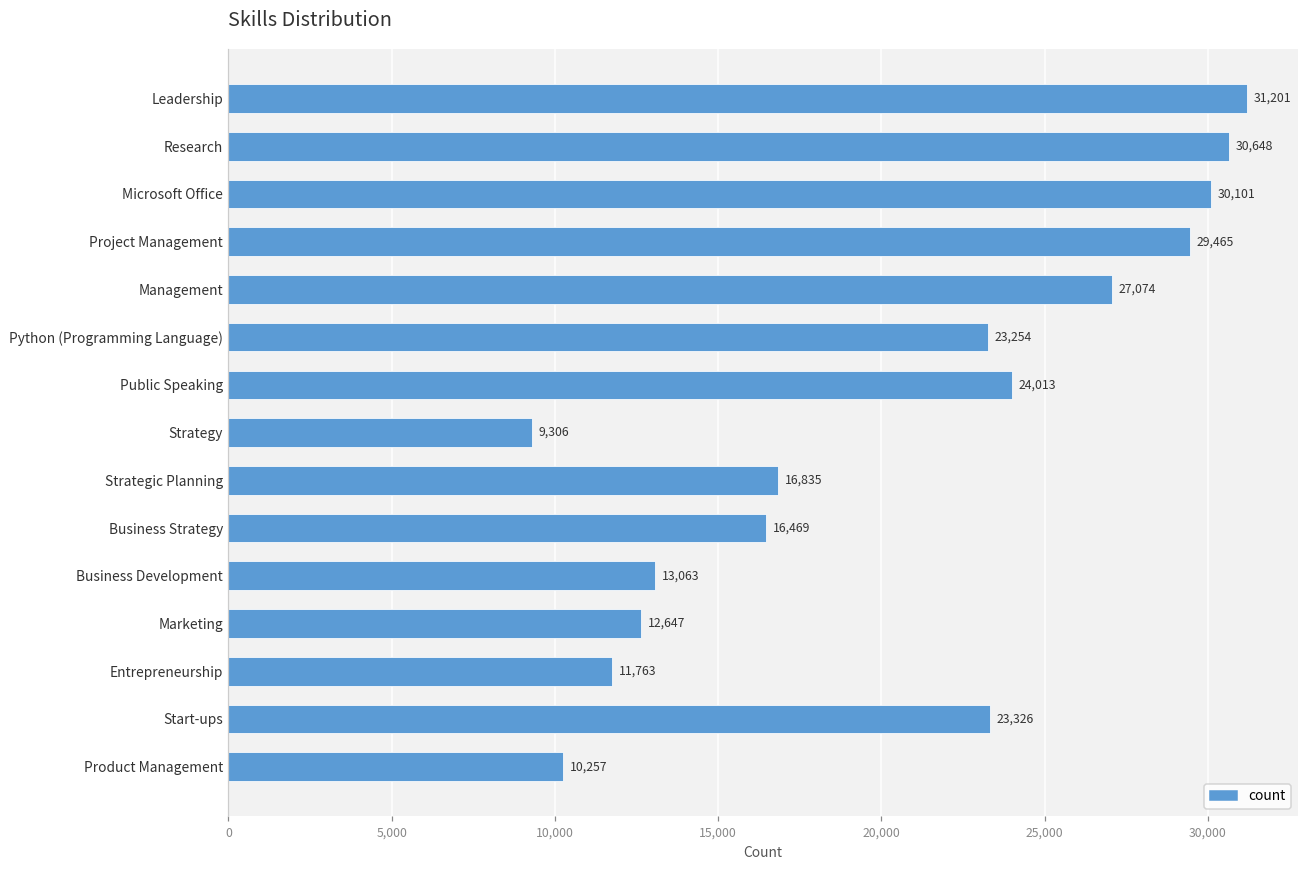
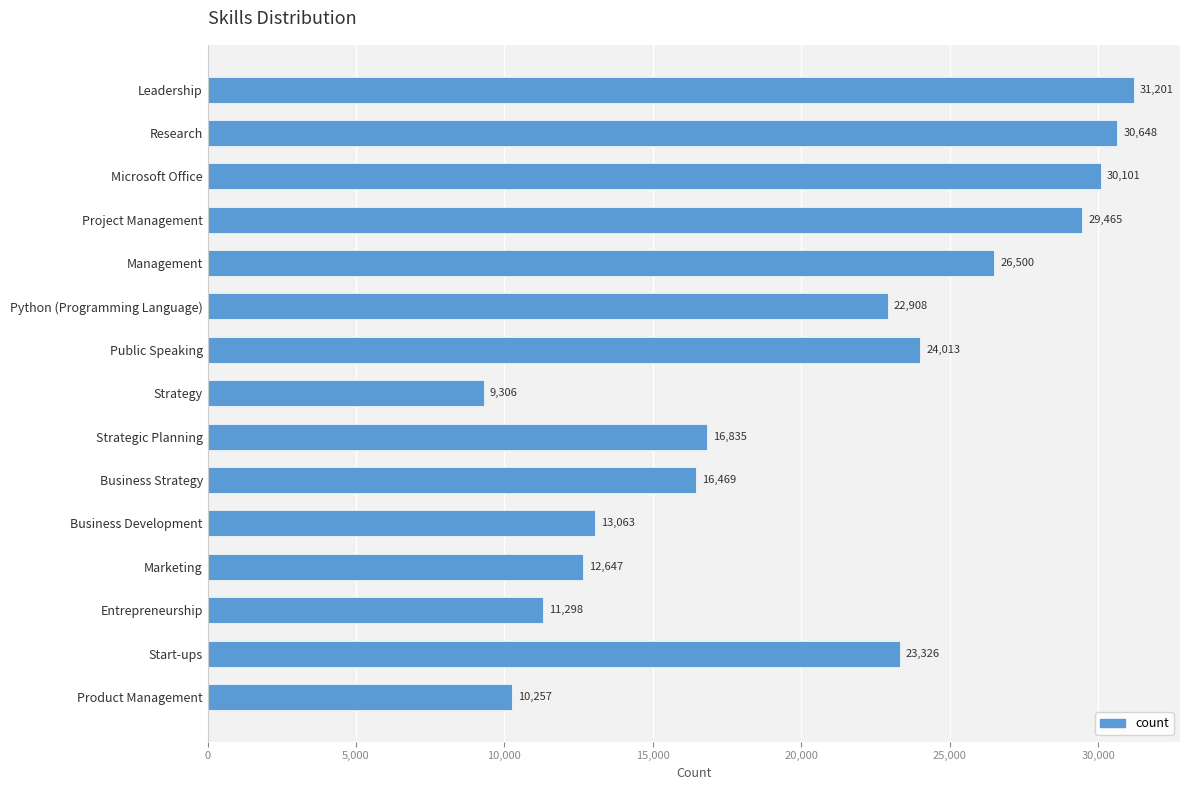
Management: 27,074 -> 26,500
Python (Programming Language): 23,254 -> 22,908
Entrepreneurship: 11,763 -> 11,298
